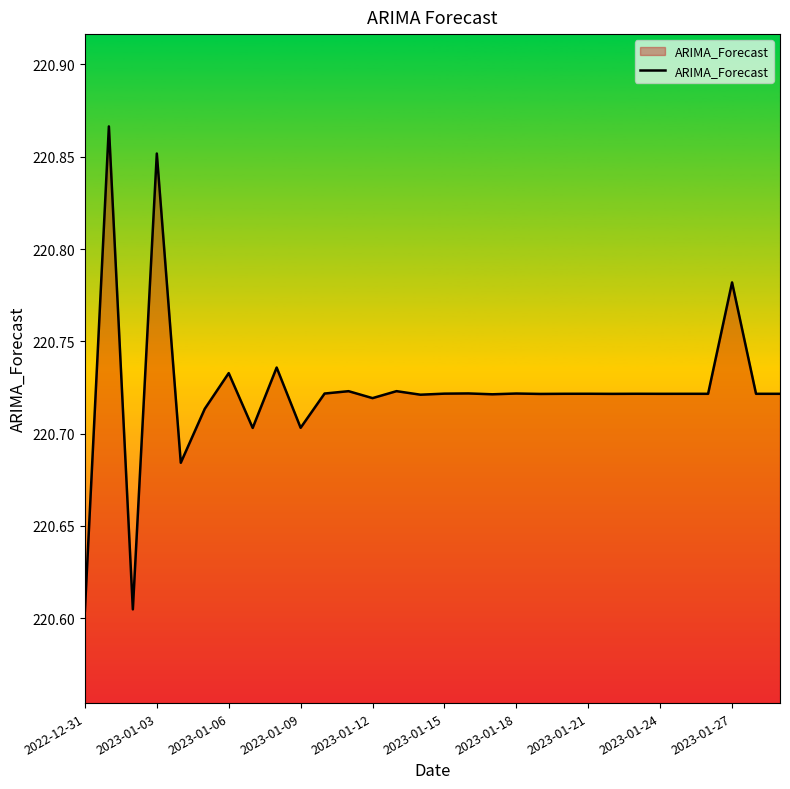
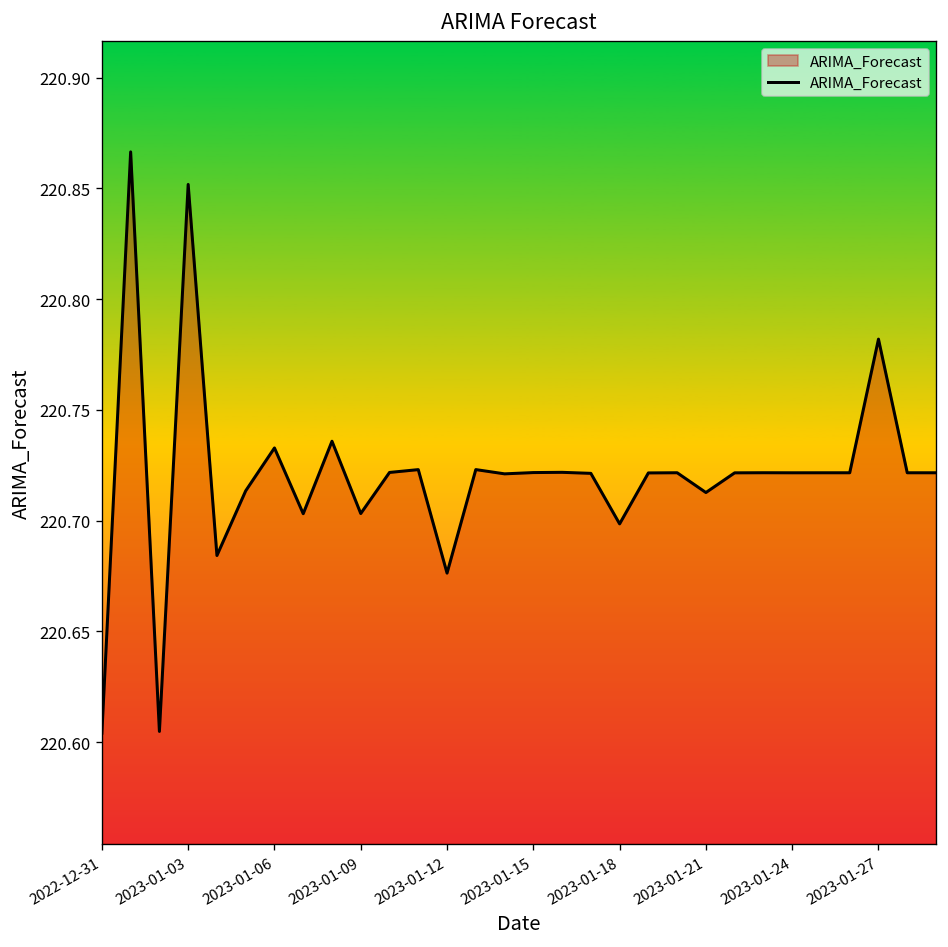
2023-01-12: 220.719 -> 220.676
2023-01-18: 220.722 -> 220.699
2023-01-21: 220.722 -> 220.713
